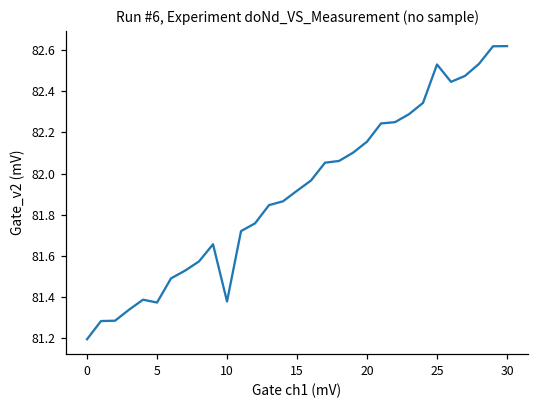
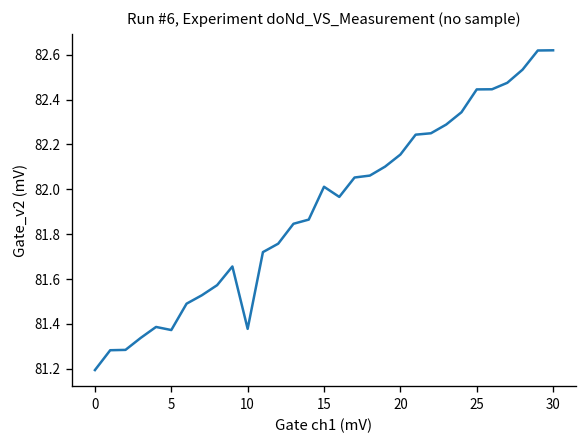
15: 81.92 -> 82.01
25: 82.53 -> 82.45
